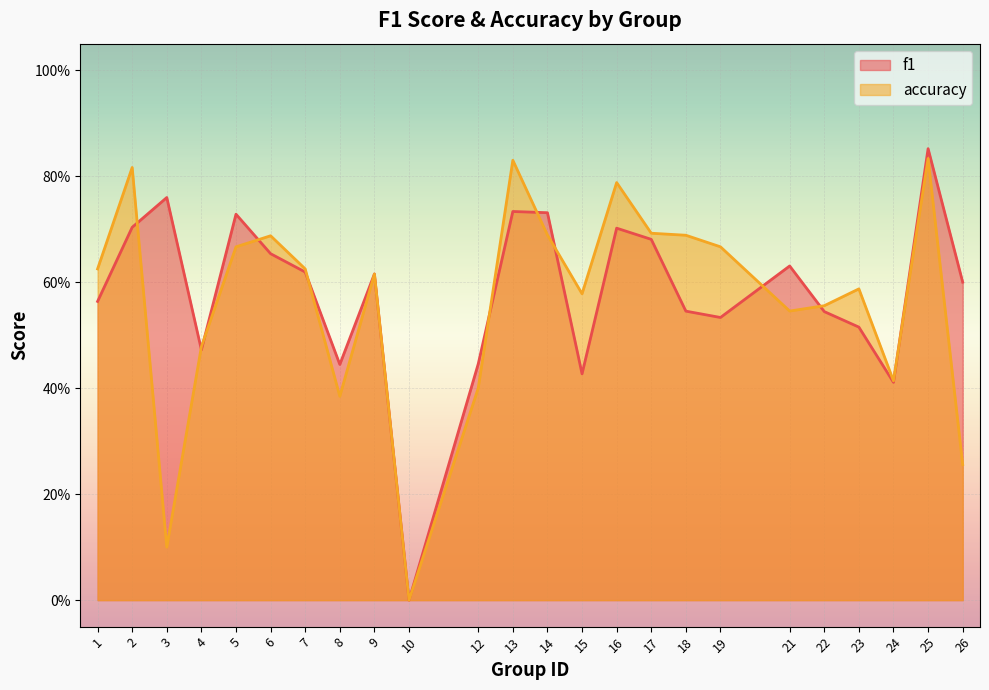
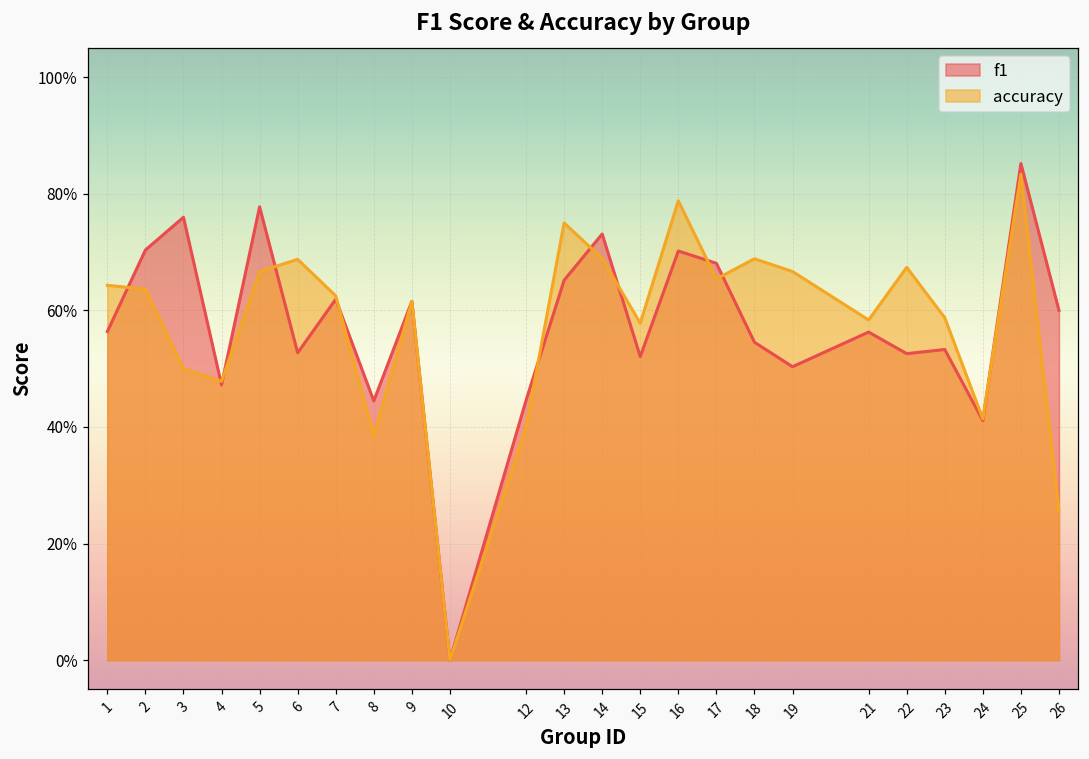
accuracy, 1: 63% -> 64%
accuracy, 2: 82% -> 64%
accuracy, 3: 10% -> 50%
f1, 5: 73% -> 78%
f1, 6: 65% -> 53%
f1, 13: 73% -> 65%
accuracy, 13: 83% -> 75%
f1, 15: 43% -> 52%
accuracy, 17: 69% -> 65%
f1, 19: 53% -> 50%
f1, 21: 63% -> 56%
accuracy, 21: 55% -> 58%
f1, 22: 54% -> 53%
accuracy, 22: 56% -> 67%
f1, 23: 52% -> 53%
